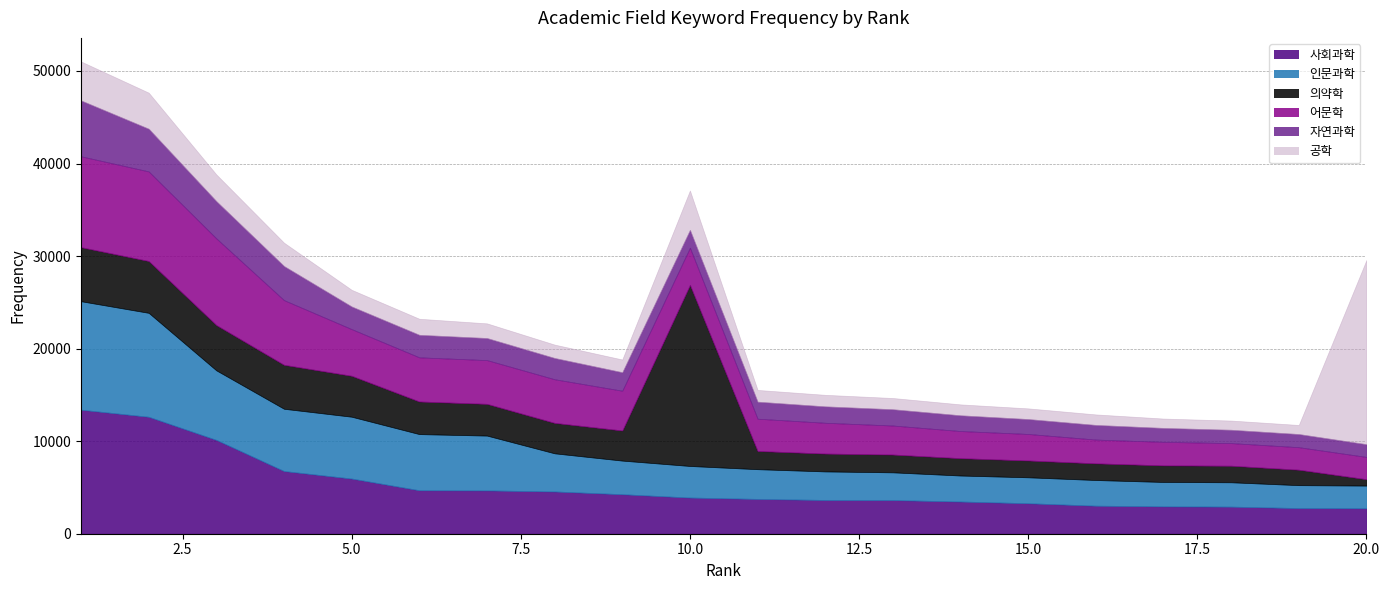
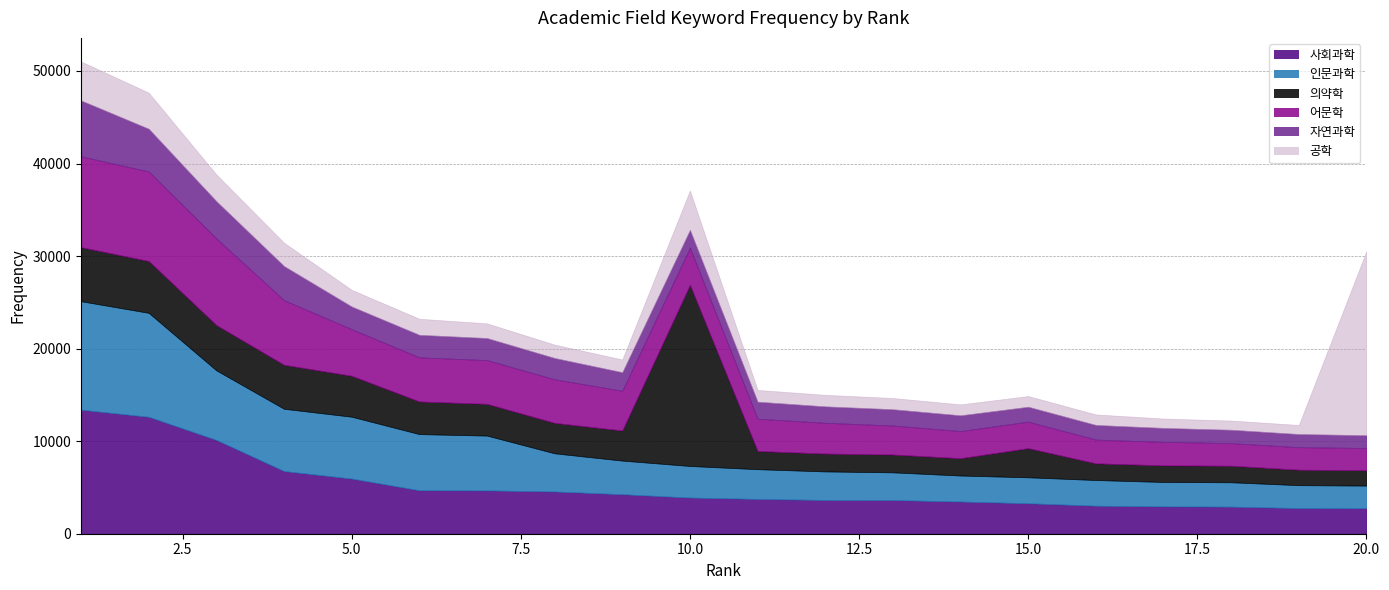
의약학, 15.0: 2000 -> 3000
의약학, 20.0: 1000 -> 2000
